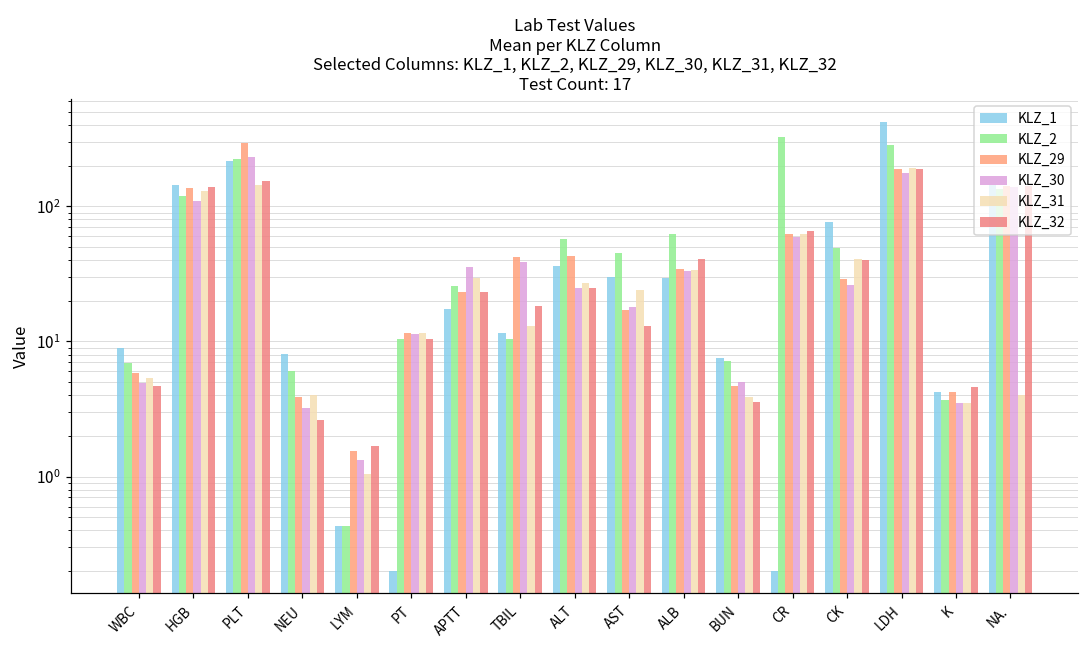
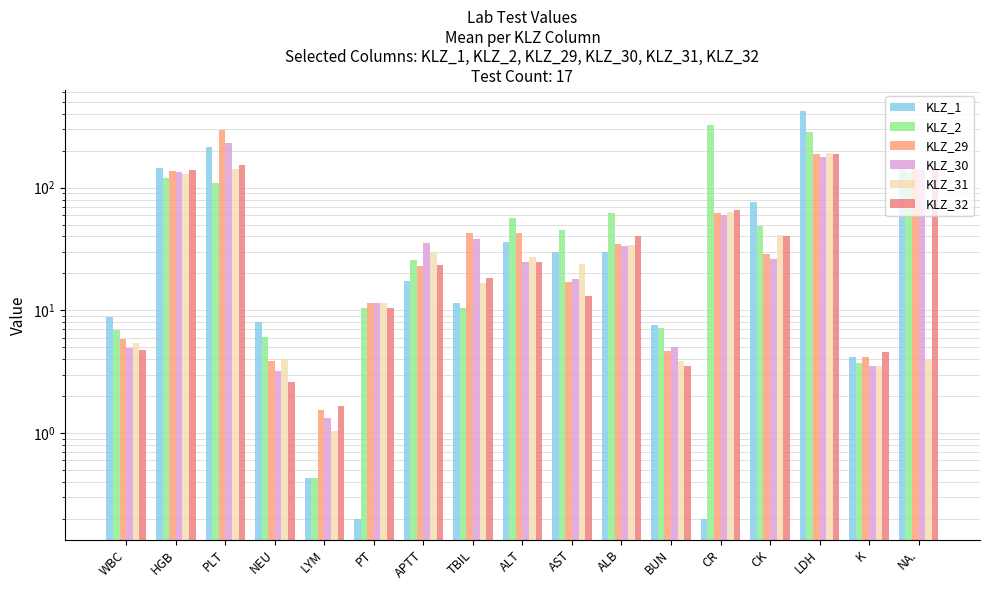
KLZ_30, HGB: 110 -> 130
KLZ_2, PLT: 230 -> 110
KLZ_31, TBIL: 13 -> 17
